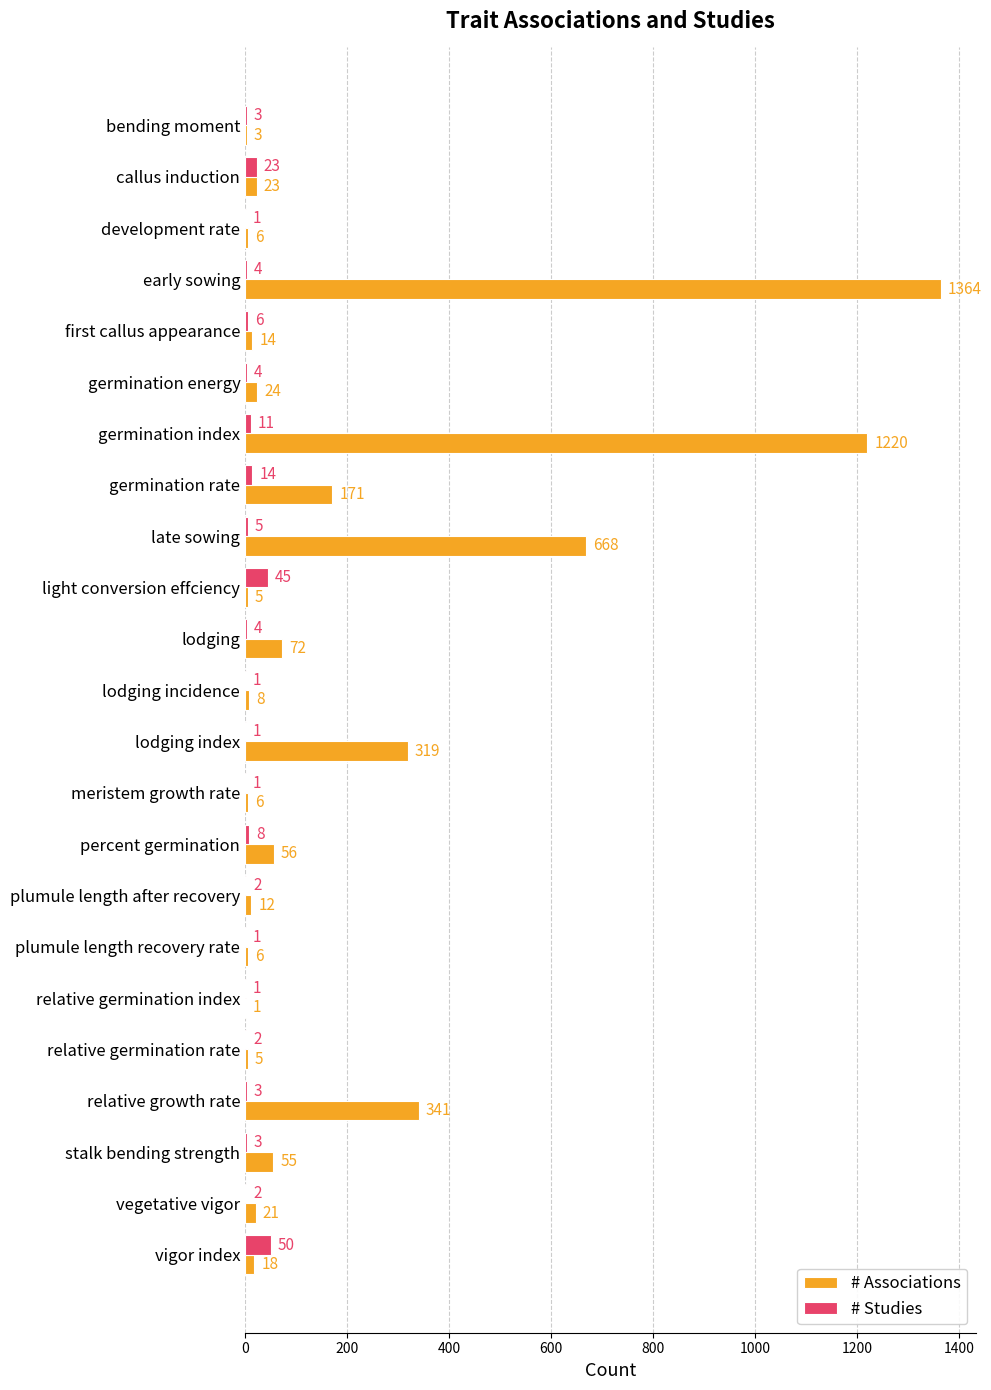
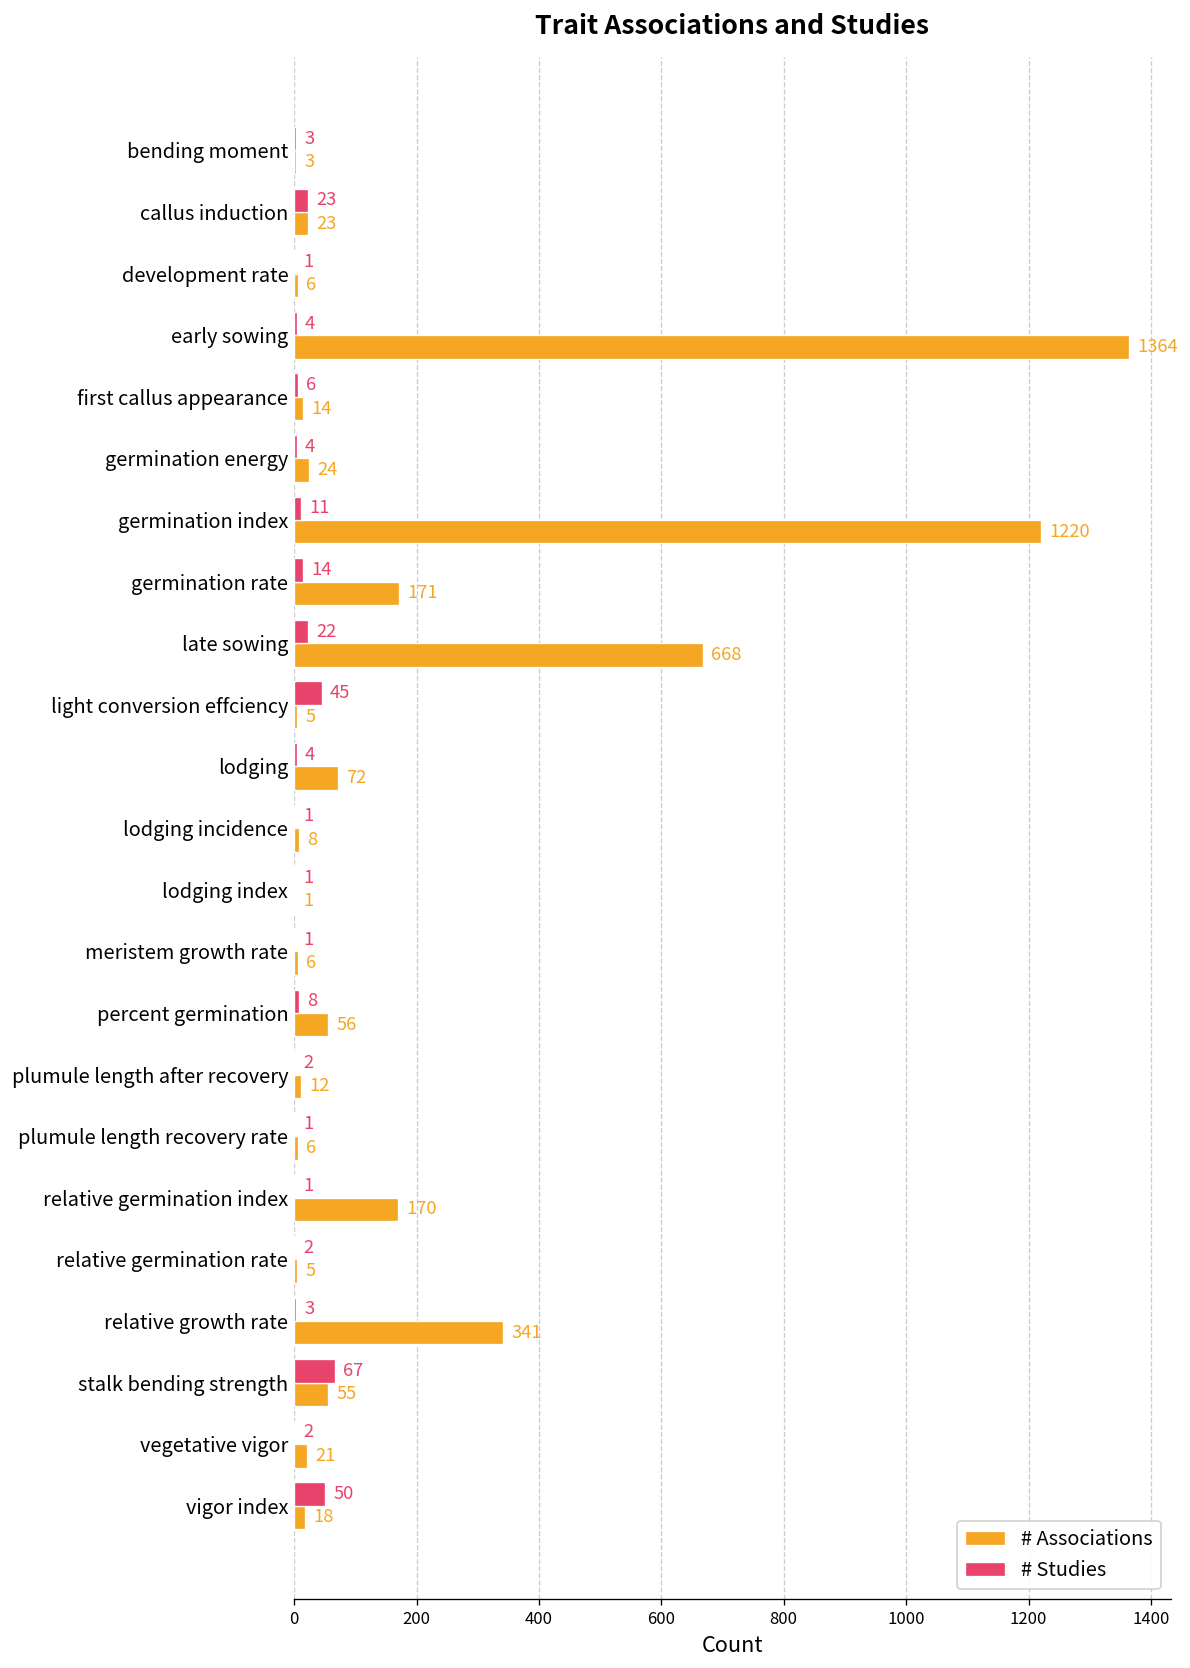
# Studies, late sowing: 5 -> 22
# Associations, lodging index: 319 -> 1
# Associations, relative germination index: 1 -> 170
# Studies, stalk bending strength: 3 -> 67
